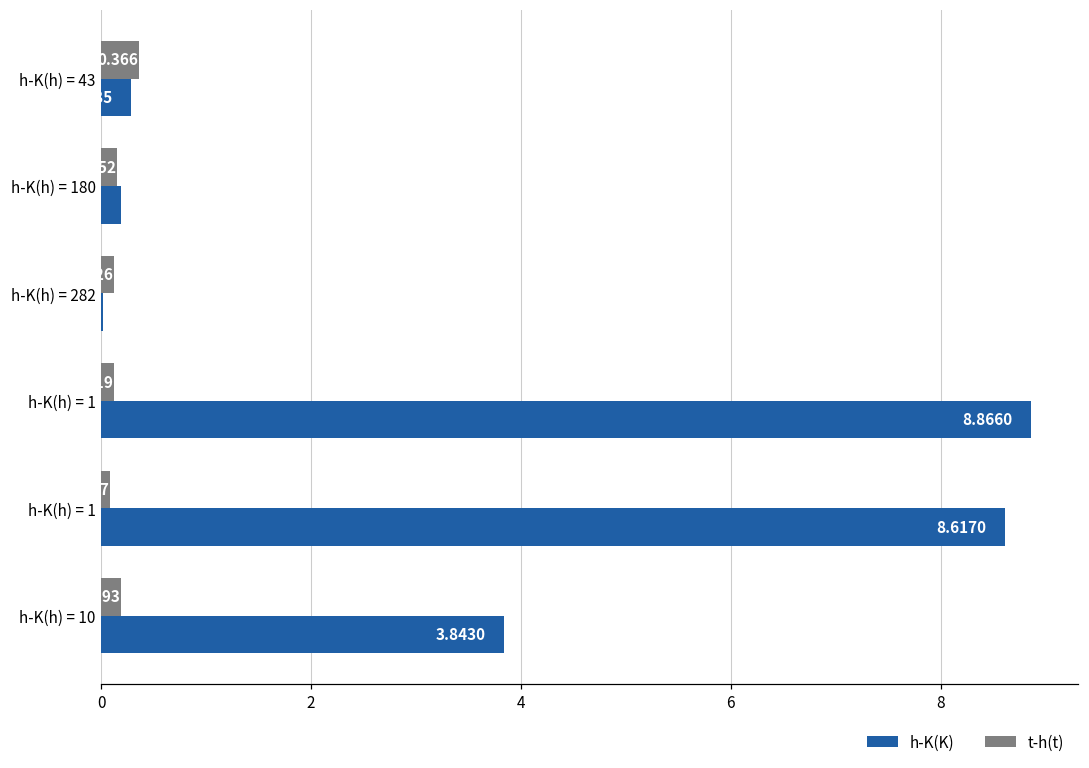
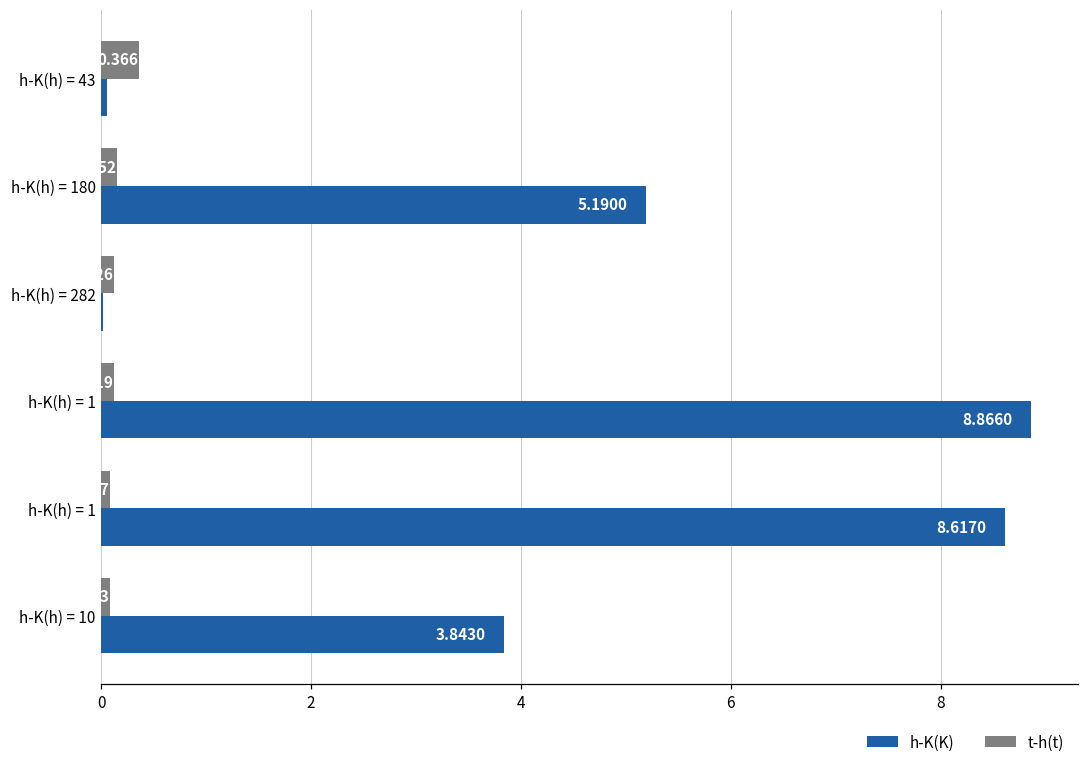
h-K(K), h-K(h) = 43: 0.3 -> 0.1
h-K(K), h-K(h) = 180: 0.2 -> 5.2
t-h(t), h-K(h) = 10: 0.2 -> 0.1
